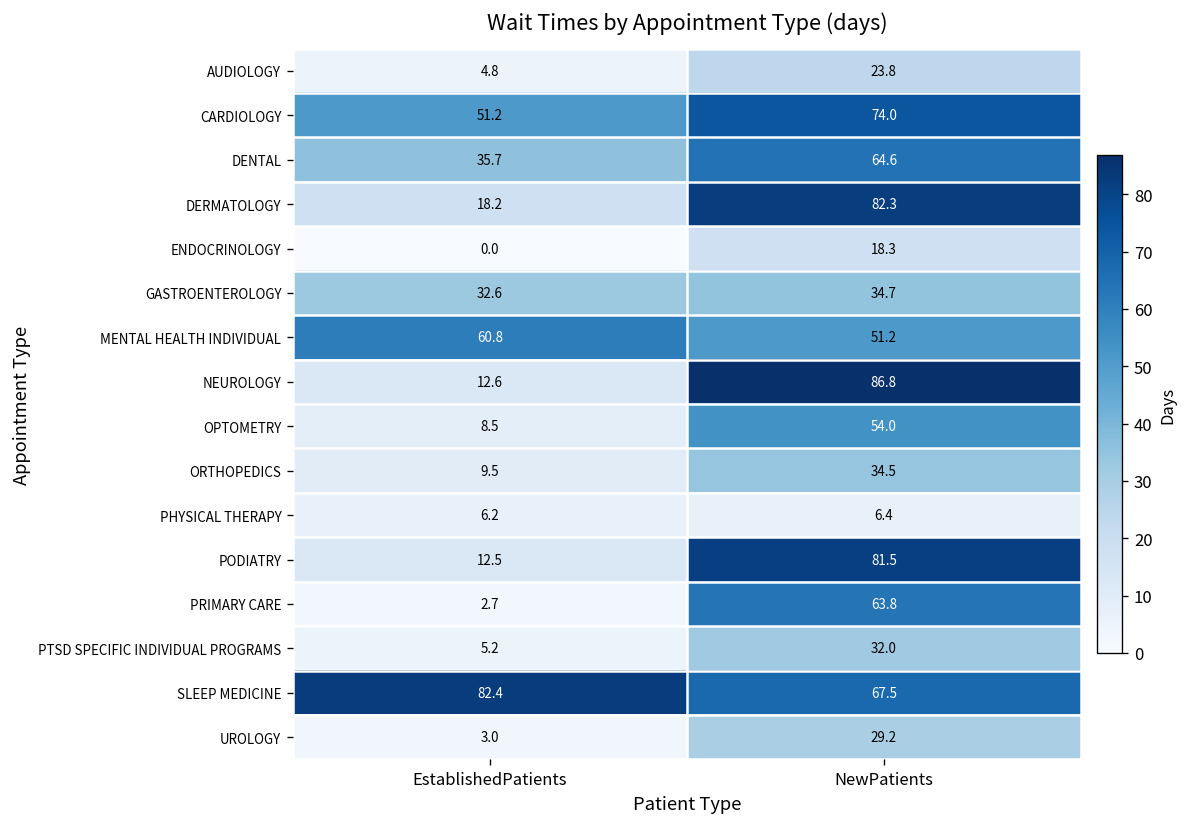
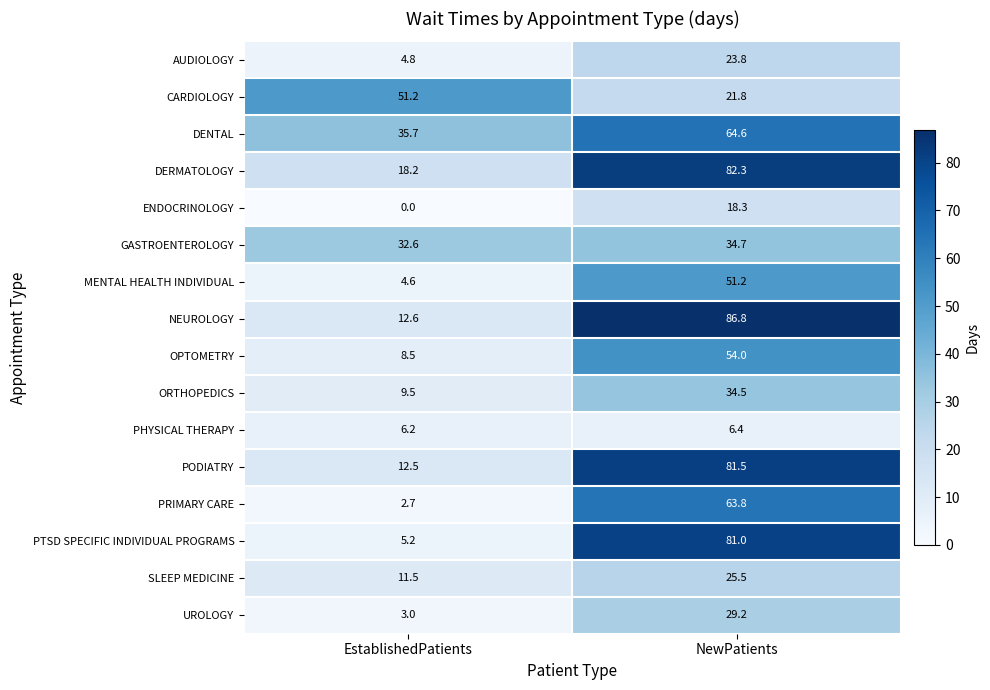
CARDIOLOGY, NewPatients: 74.0 -> 21.8
MENTAL HEALTH INDIVIDUAL, EstablishedPatients: 60.8 -> 4.6
PTSD SPECIFIC INDIVIDUAL PROGRAMS, NewPatients: 32.0 -> 81.0
SLEEP MEDICINE, EstablishedPatients: 82.4 -> 11.5
SLEEP MEDICINE, NewPatients: 67.5 -> 25.5
